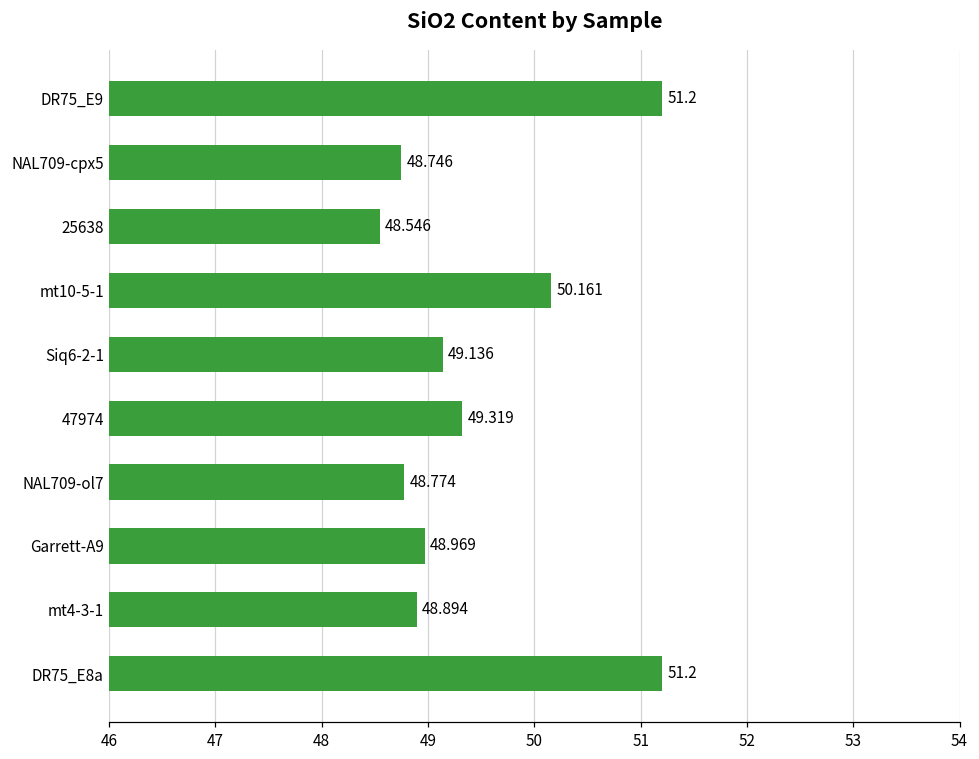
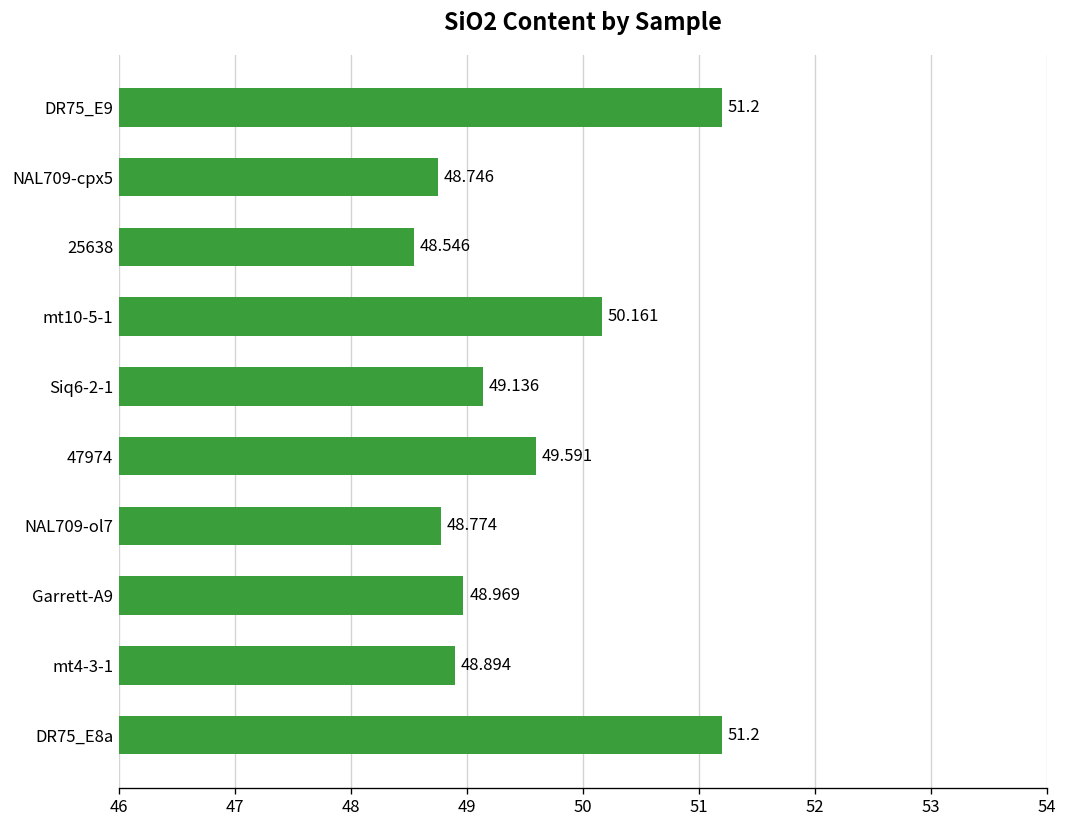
47974: 49.319 -> 49.591
